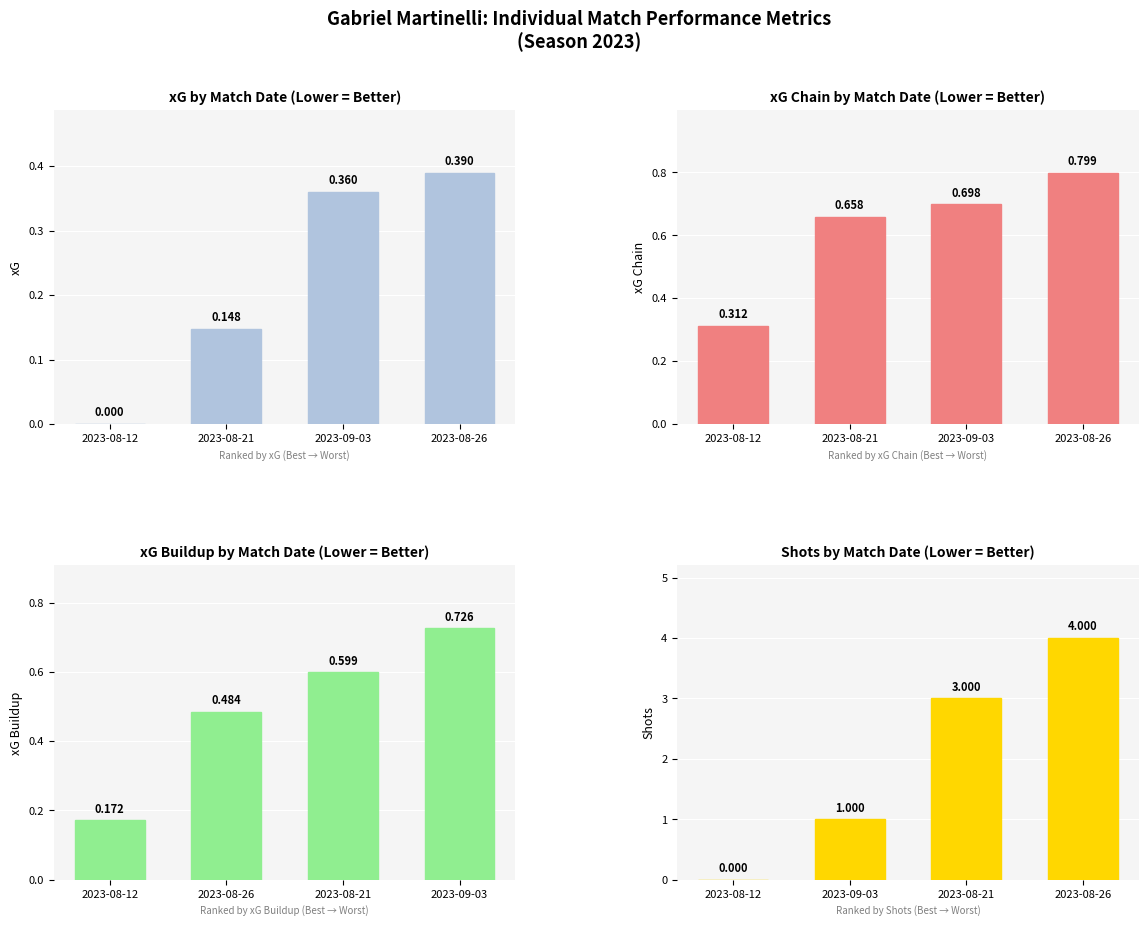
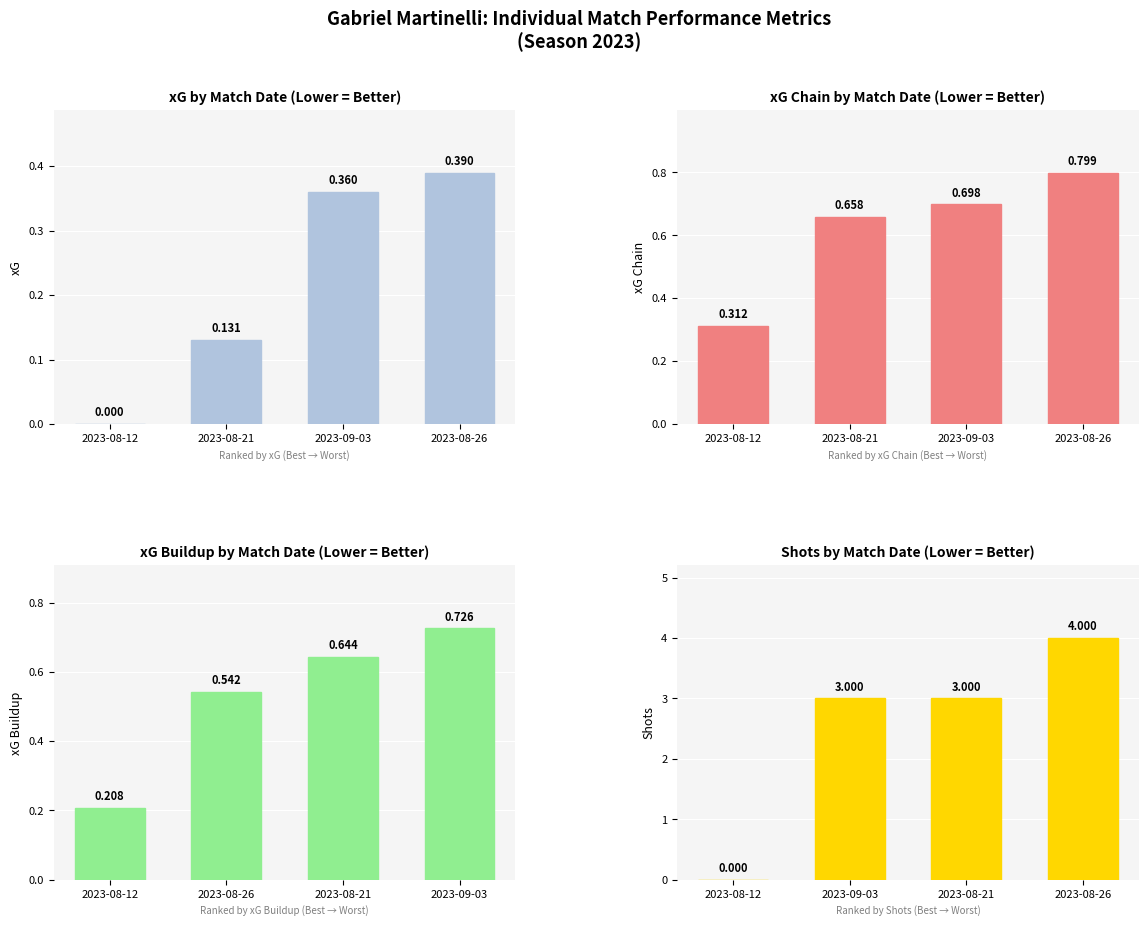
xG by Match Date (Lower = Better), 2023-08-21: 0.148 -> 0.131
xG Buildup by Match Date (Lower = Better), 2023-08-12: 0.172 -> 0.208
xG Buildup by Match Date (Lower = Better), 2023-08-26: 0.484 -> 0.542
xG Buildup by Match Date (Lower = Better), 2023-08-21: 0.599 -> 0.644
Shots by Match Date (Lower = Better), 2023-09-03: 1.000 -> 3.000
